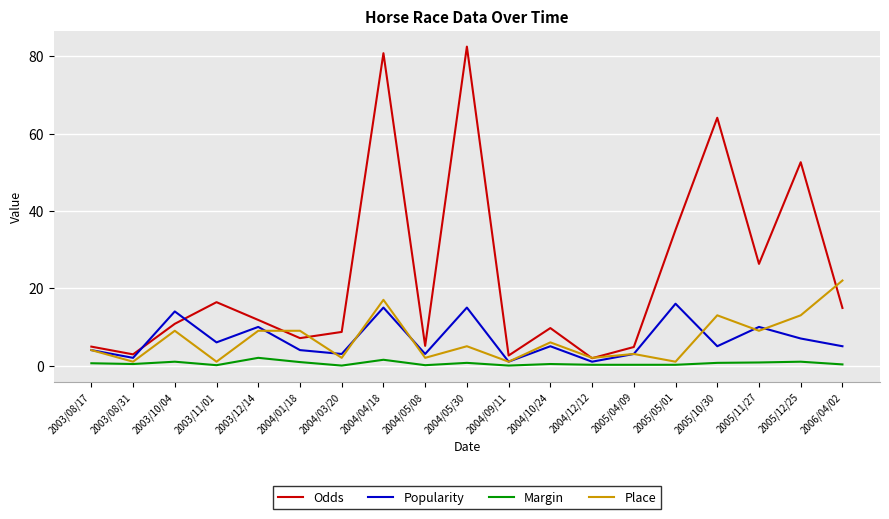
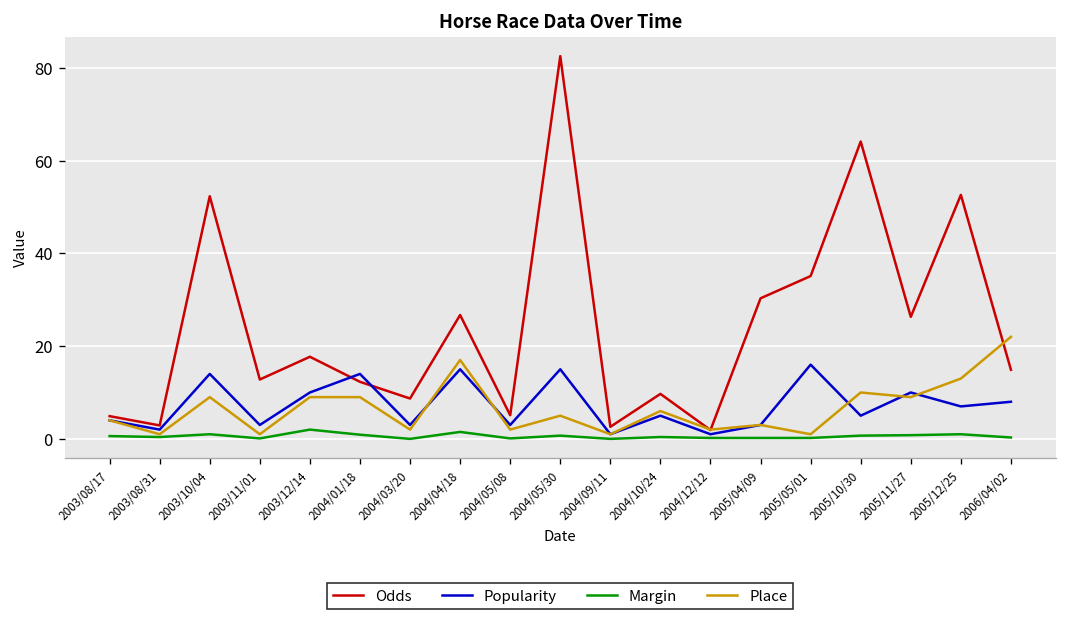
Odds, 2003/10/04: 11 -> 52
Odds, 2003/11/01: 16 -> 13
Popularity, 2003/11/01: 6 -> 3
Odds, 2003/12/14: 12 -> 18
Odds, 2004/01/18: 7 -> 12
Popularity, 2004/01/18: 4 -> 14
Odds, 2004/04/18: 81 -> 27
Odds, 2005/04/09: 5 -> 30
Place, 2005/10/30: 13 -> 10
Popularity, 2006/04/02: 5 -> 8
